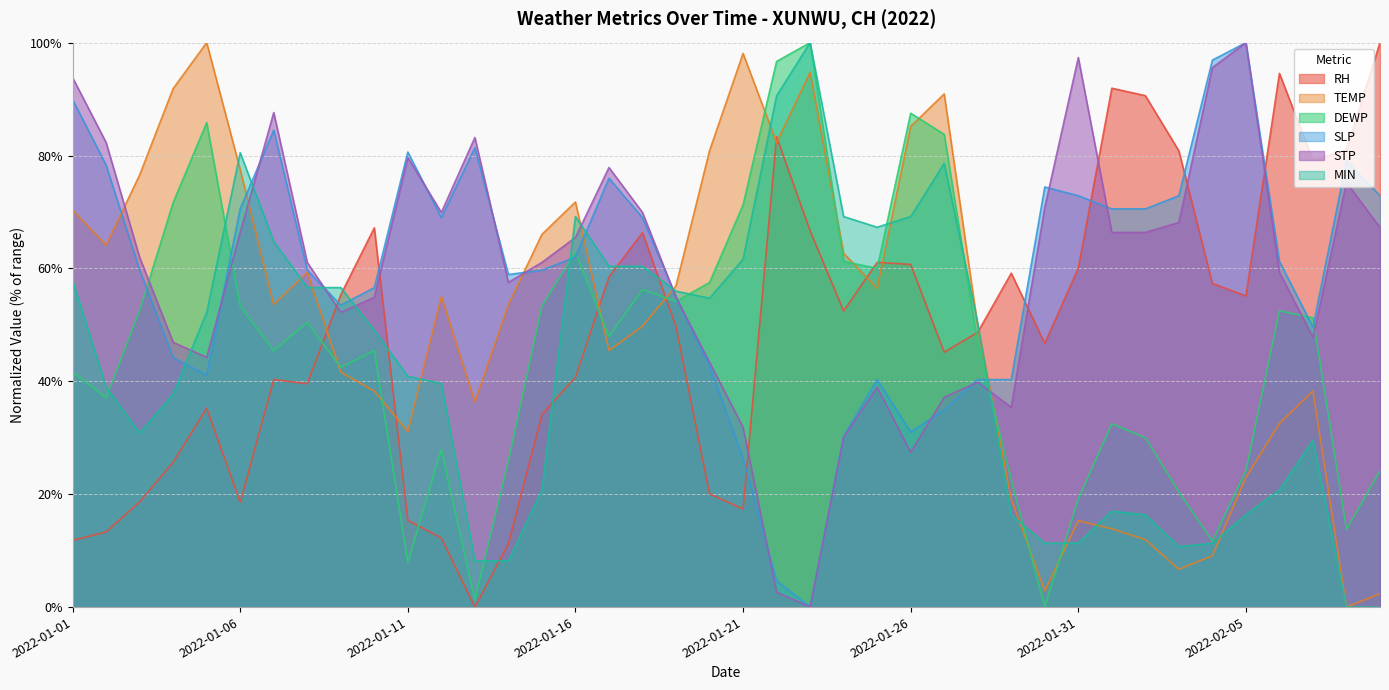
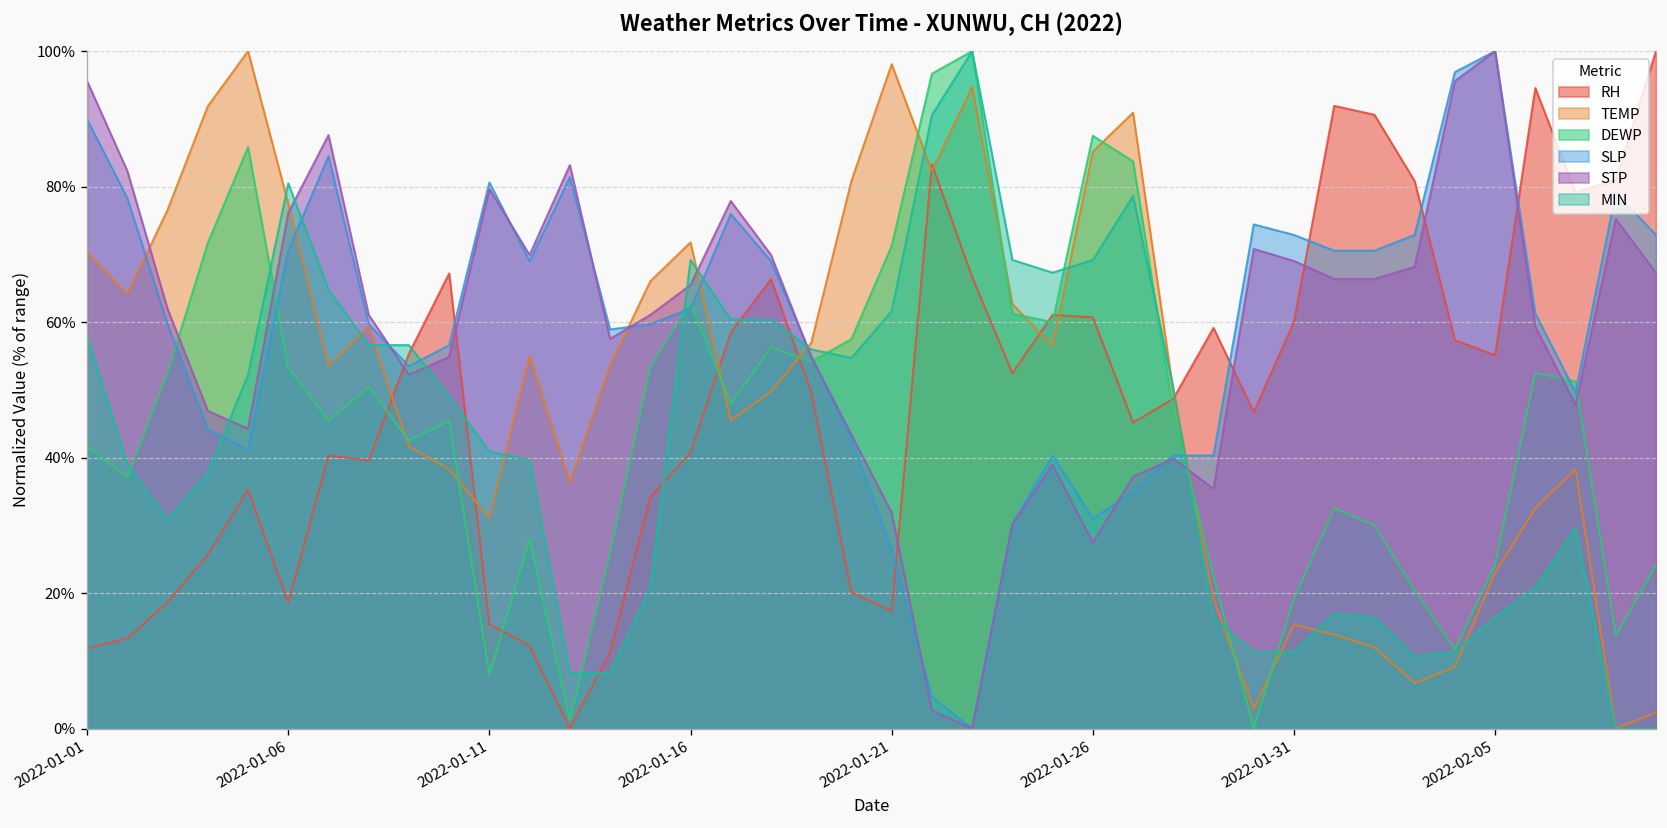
STP, 2022-01-01: 94% -> 96%
STP, 2022-01-06: 66% -> 76%
STP, 2022-01-31: 97% -> 69%
